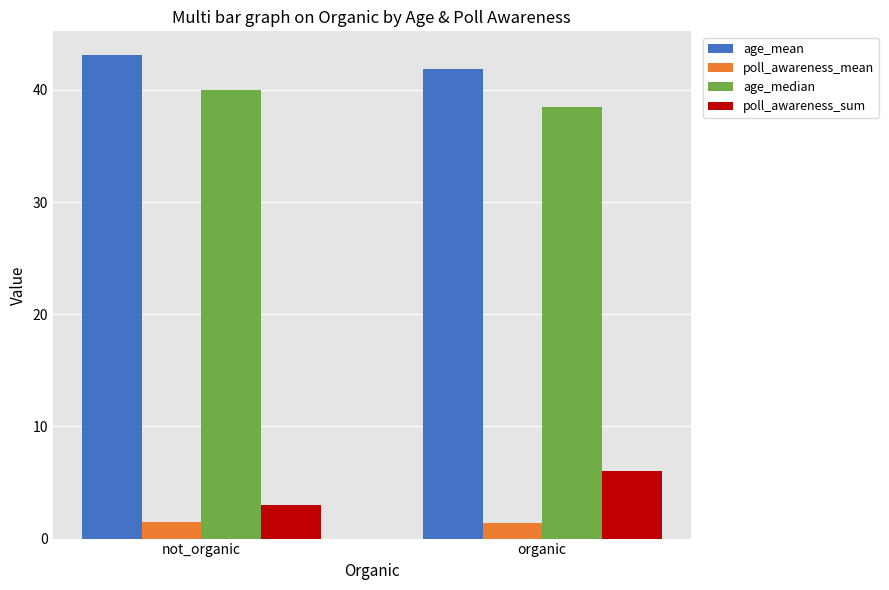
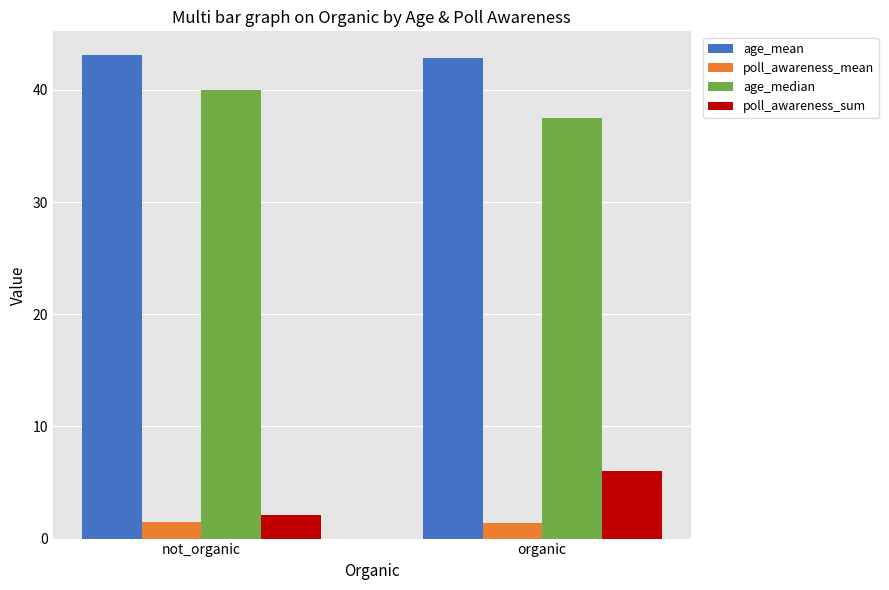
poll_awareness_sum, not_organic: 3.0 -> 2.1
age_mean, organic: 41.9 -> 42.9
age_median, organic: 38.5 -> 37.5
